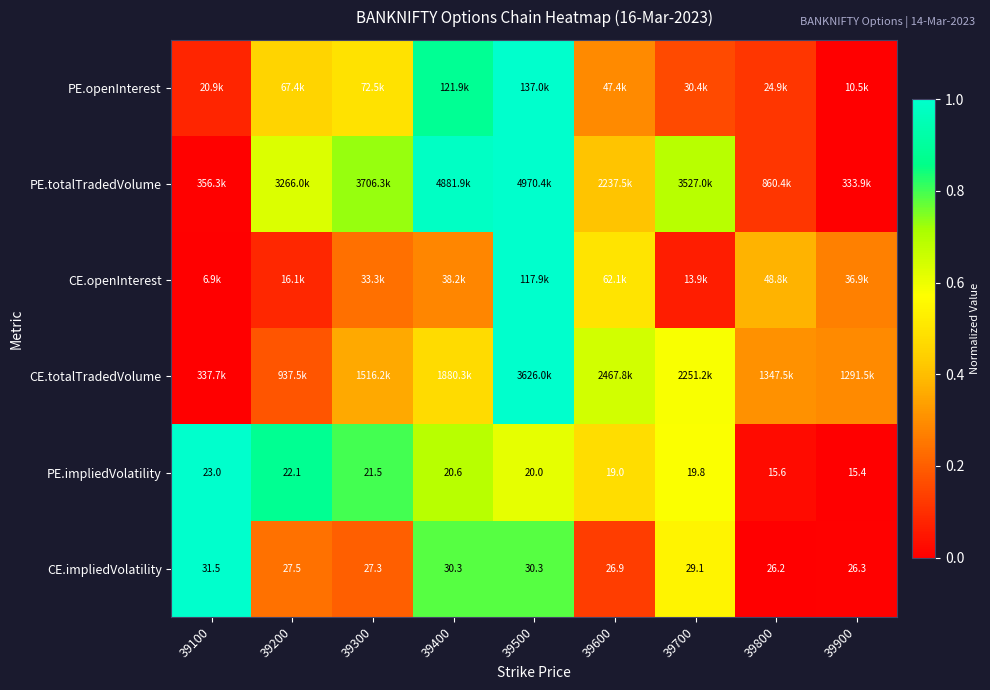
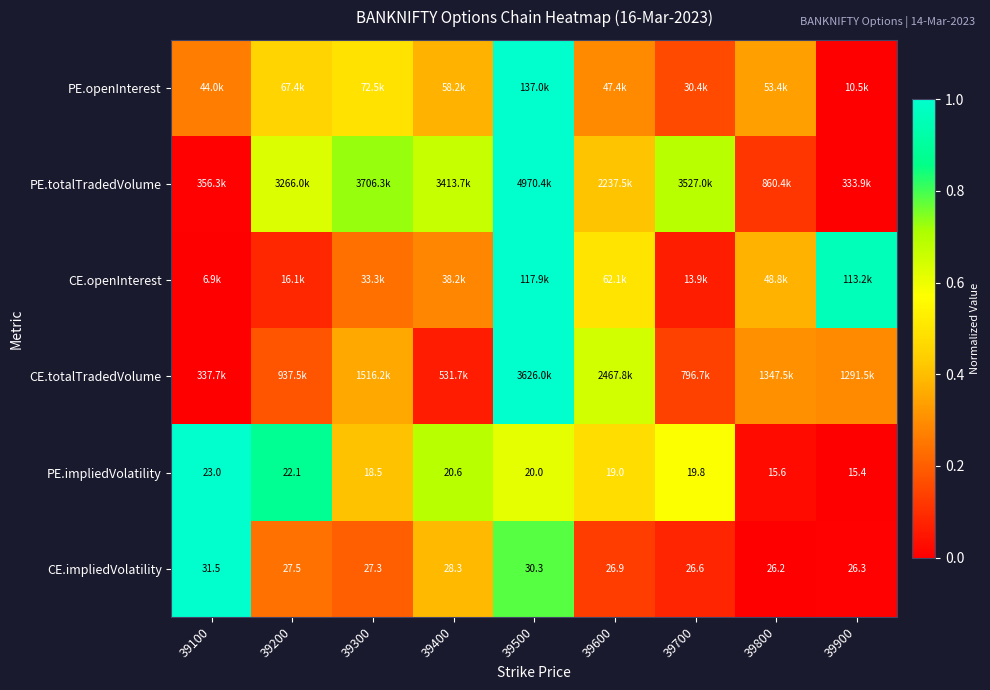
PE.openInterest, 39100: 20.9k -> 44.0k
PE.openInterest, 39400: 121.9k -> 58.2k
PE.openInterest, 39800: 24.9k -> 53.4k
PE.totalTradedVolume, 39400: 4881.9k -> 3413.7k
CE.openInterest, 39900: 36.9k -> 113.2k
CE.totalTradedVolume, 39400: 1880.3k -> 531.7k
CE.totalTradedVolume, 39700: 2251.2k -> 796.7k
PE.impliedVolatility, 39300: 21.5 -> 18.5
CE.impliedVolatility, 39400: 30.3 -> 28.3
CE.impliedVolatility, 39700: 29.1 -> 26.6
